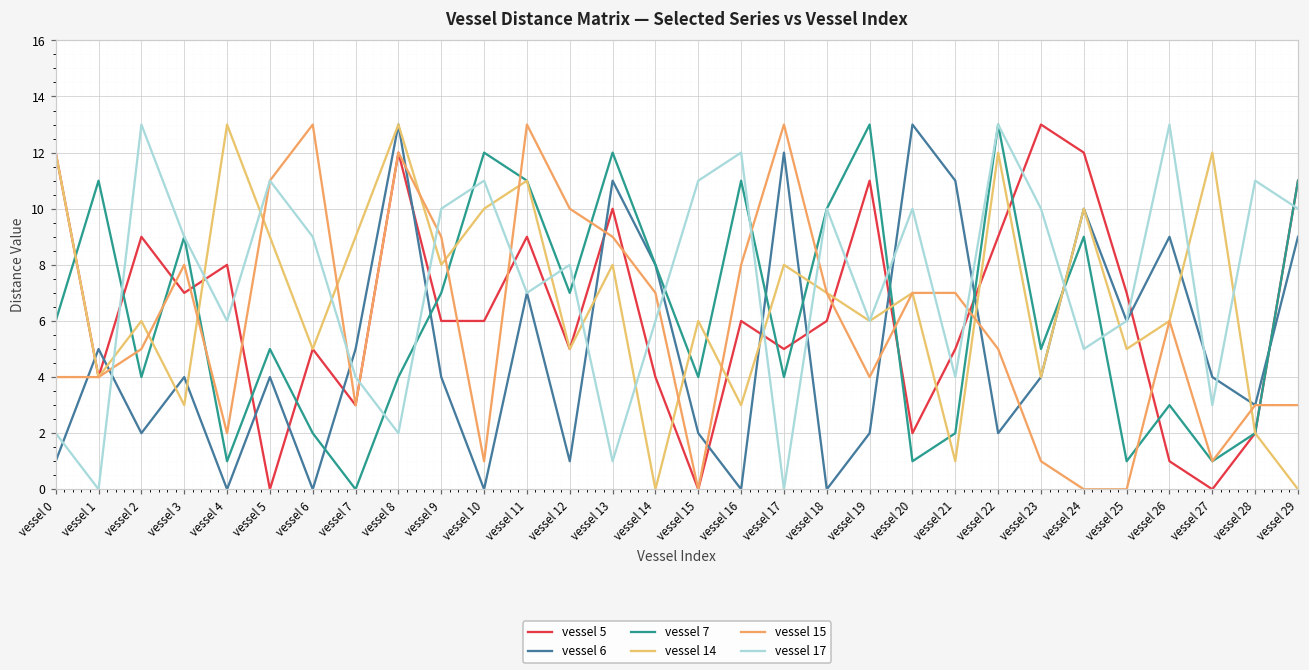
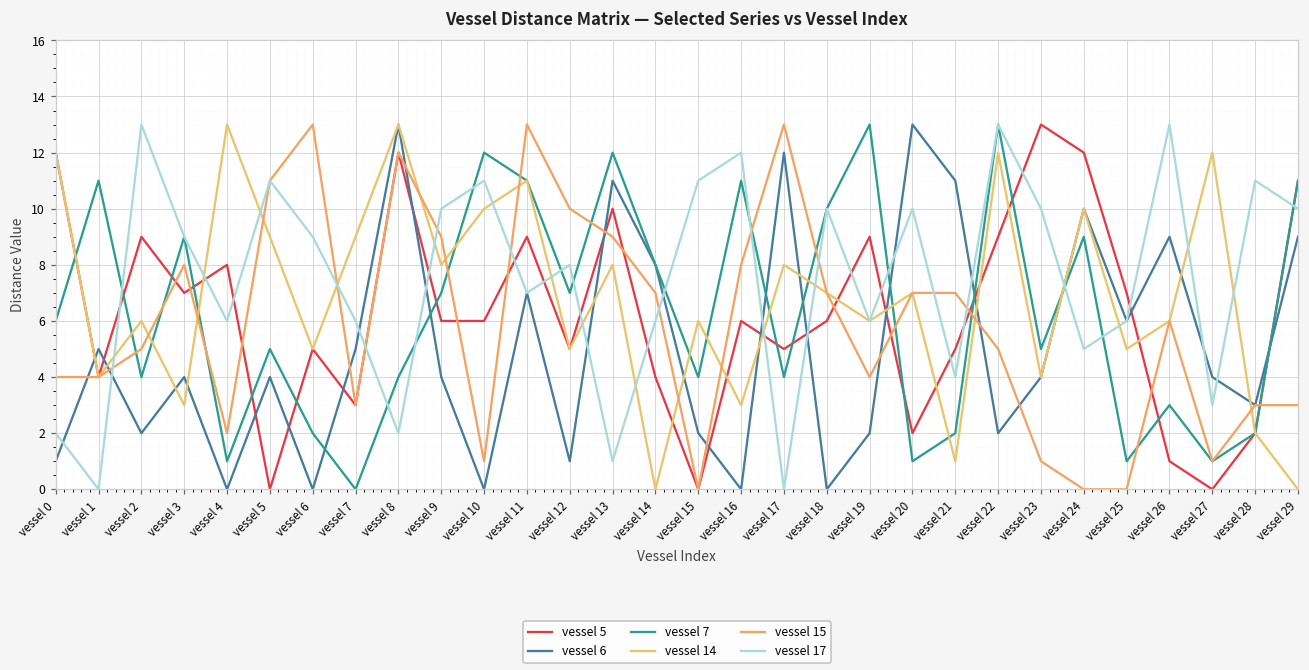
vessel 17, vessel 7: 4 -> 6
vessel 5, vessel 19: 11 -> 9
